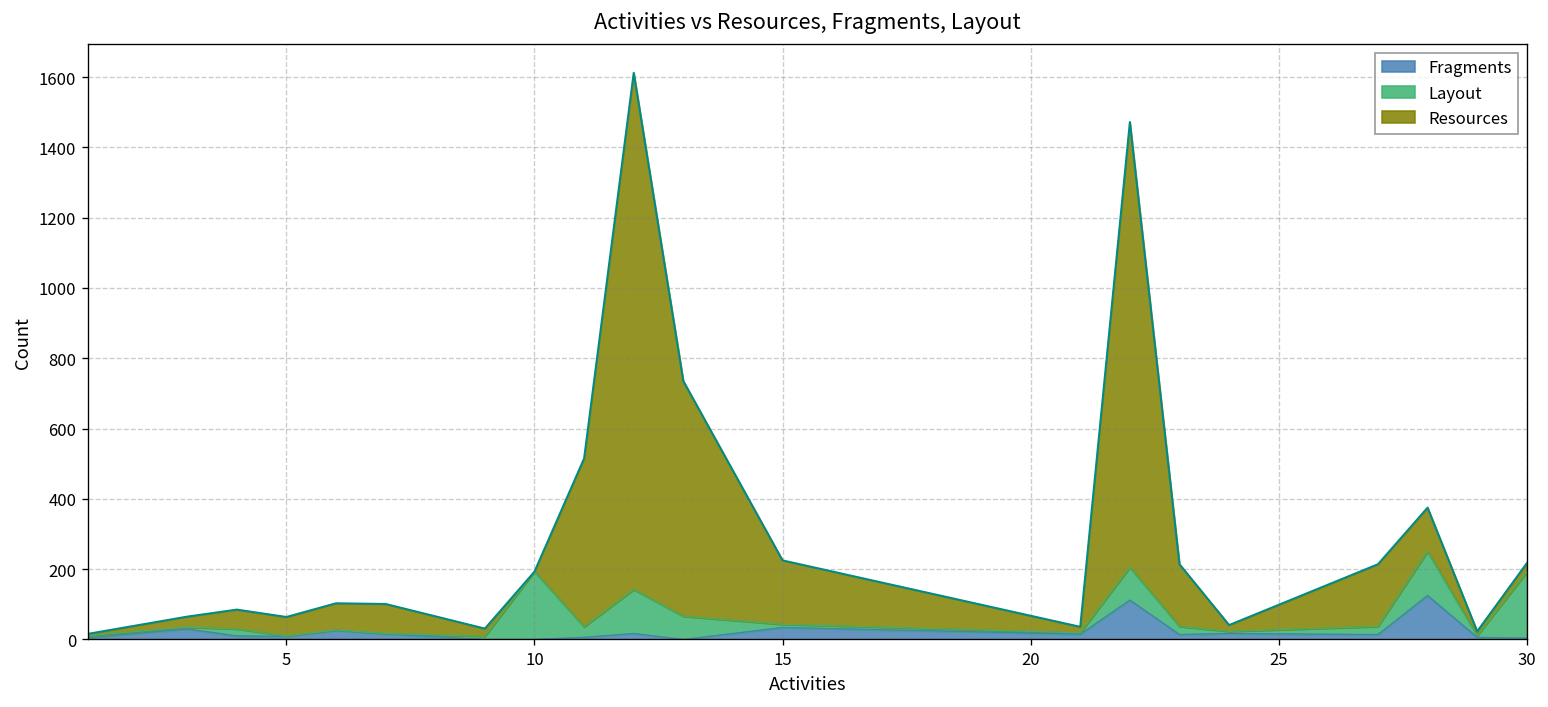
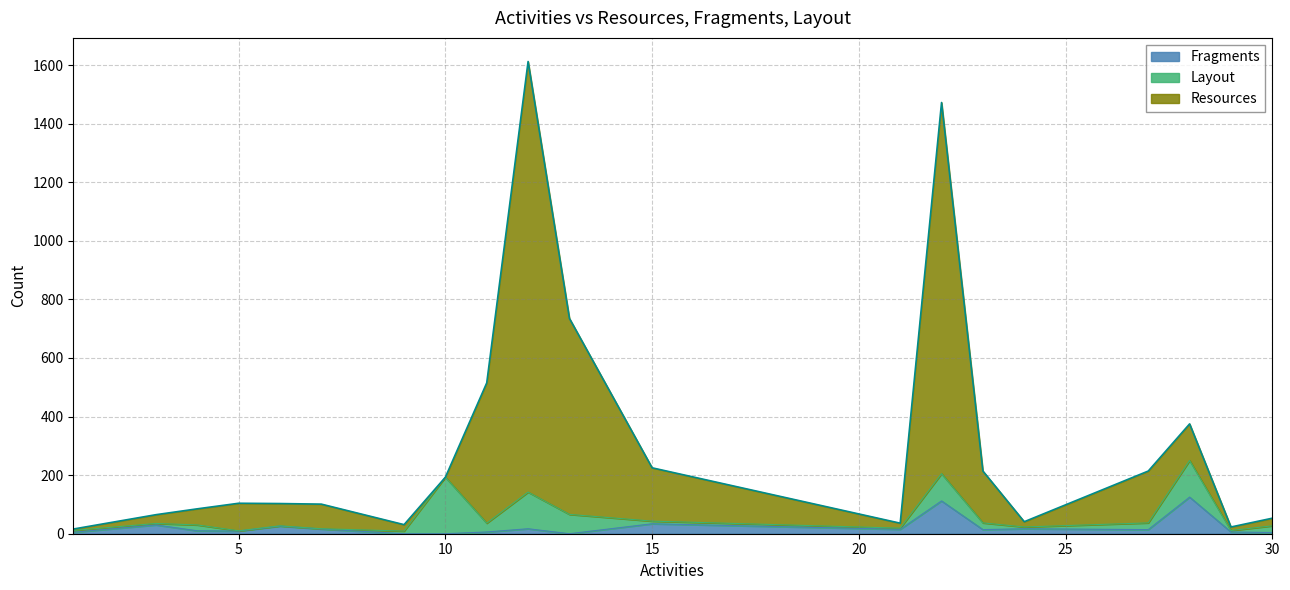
Resources, 5: 50 -> 90
Layout, 30: 190 -> 20
